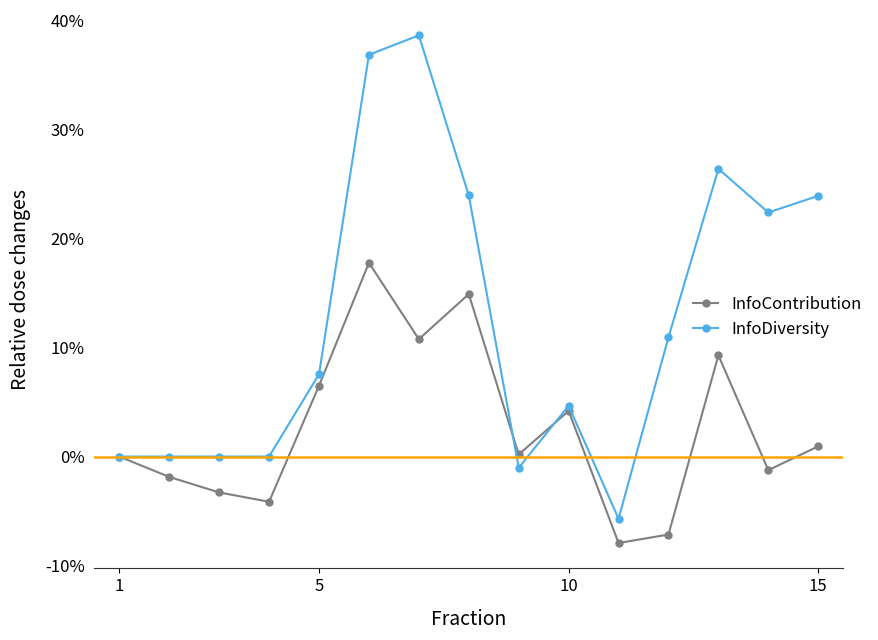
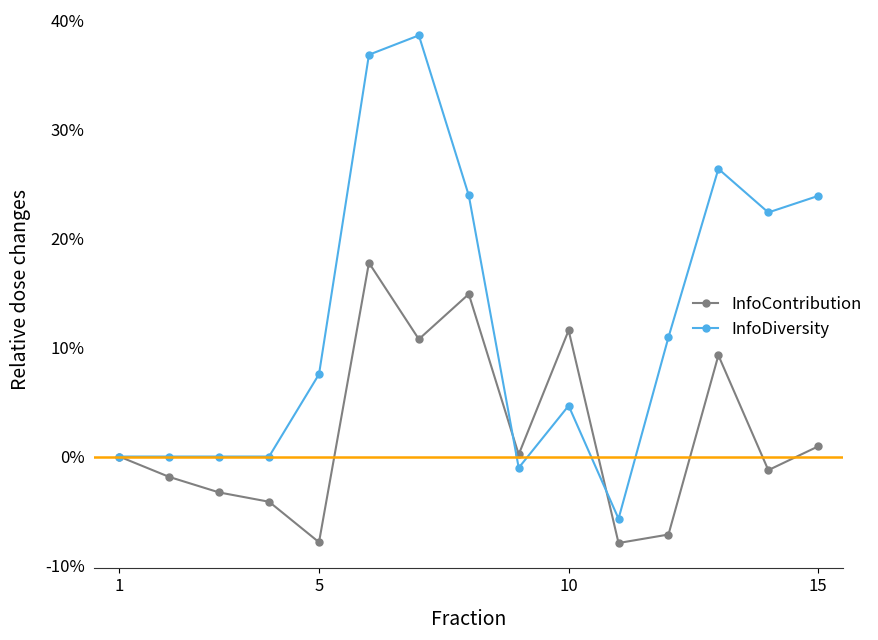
InfoContribution, 5: 6.5% -> -7.9%
InfoContribution, 10: 4.2% -> 11.6%
